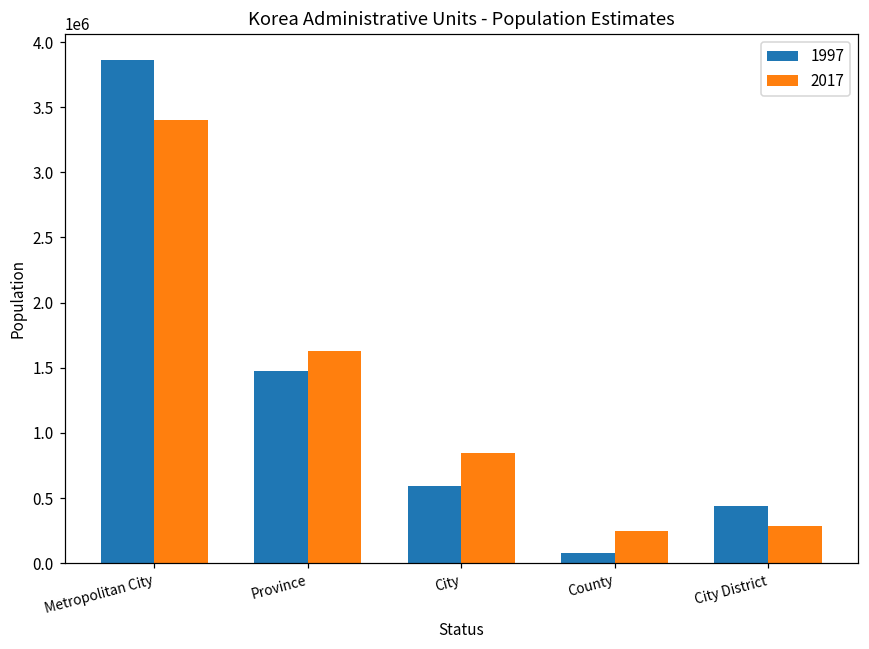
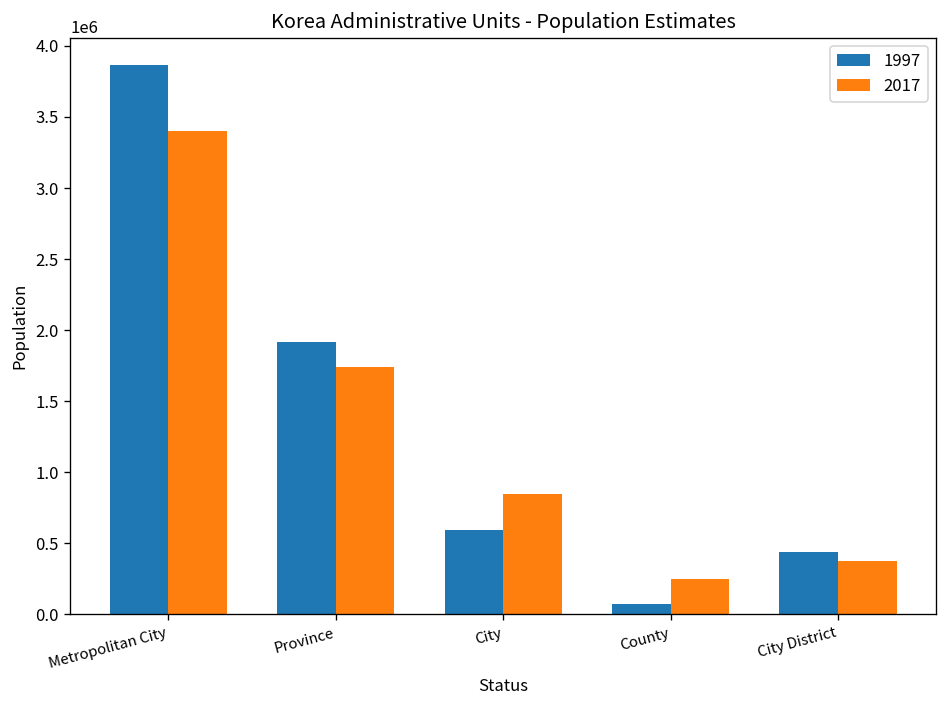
1997, Province: 1480000 -> 1920000
2017, Province: 1630000 -> 1740000
2017, City District: 290000 -> 370000
